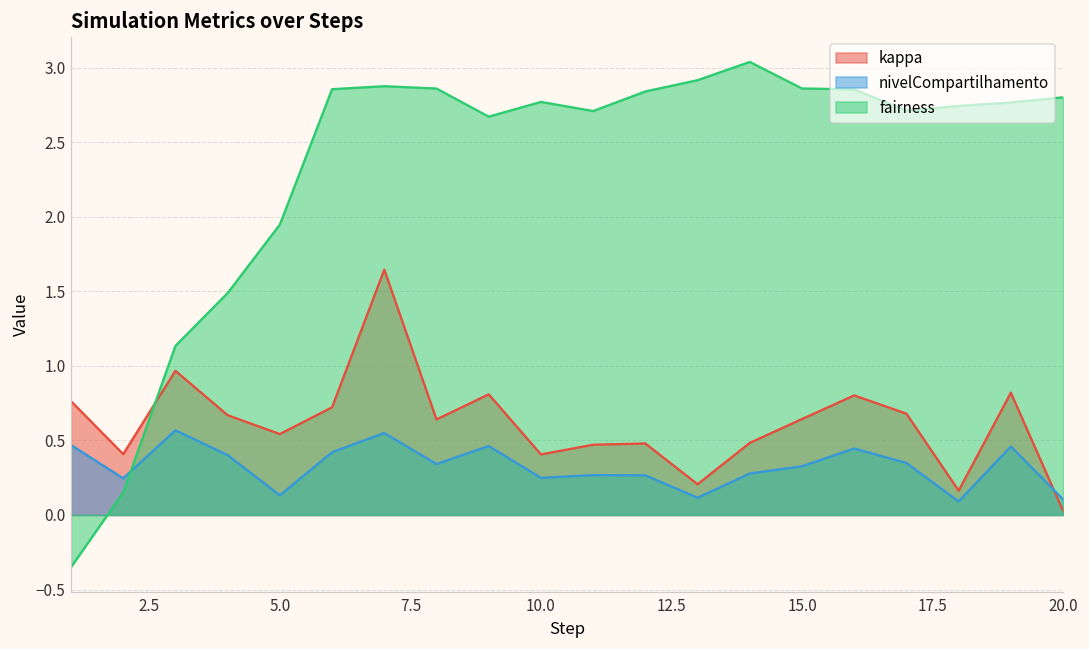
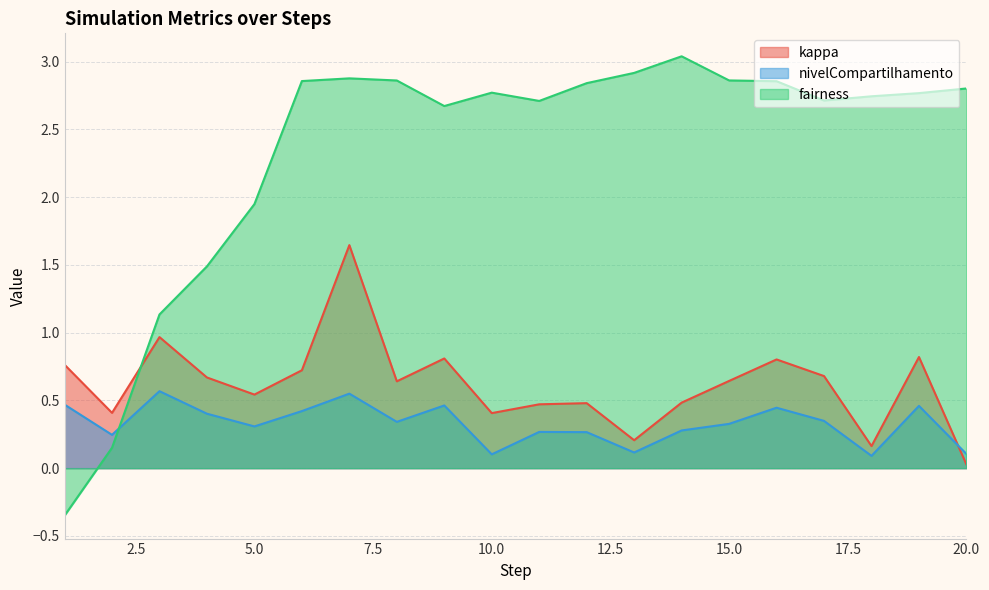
nivelCompartilhamento, 5.0: 0.13 -> 0.31
nivelCompartilhamento, 10.0: 0.25 -> 0.10
